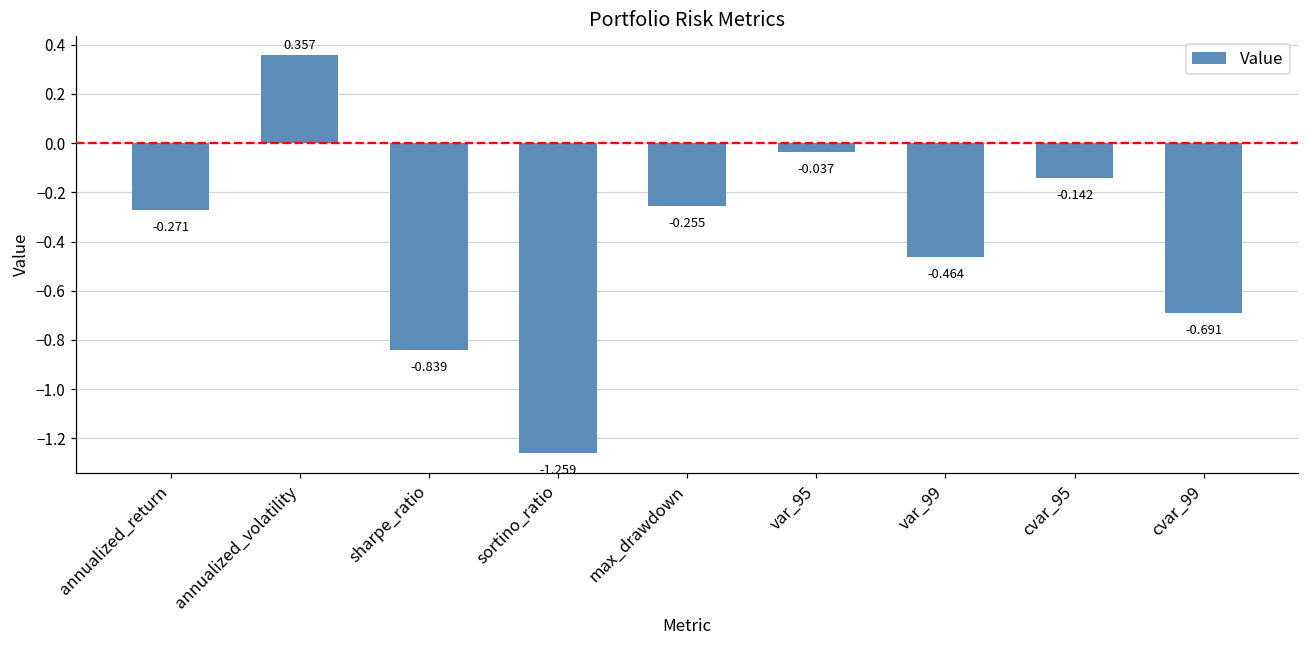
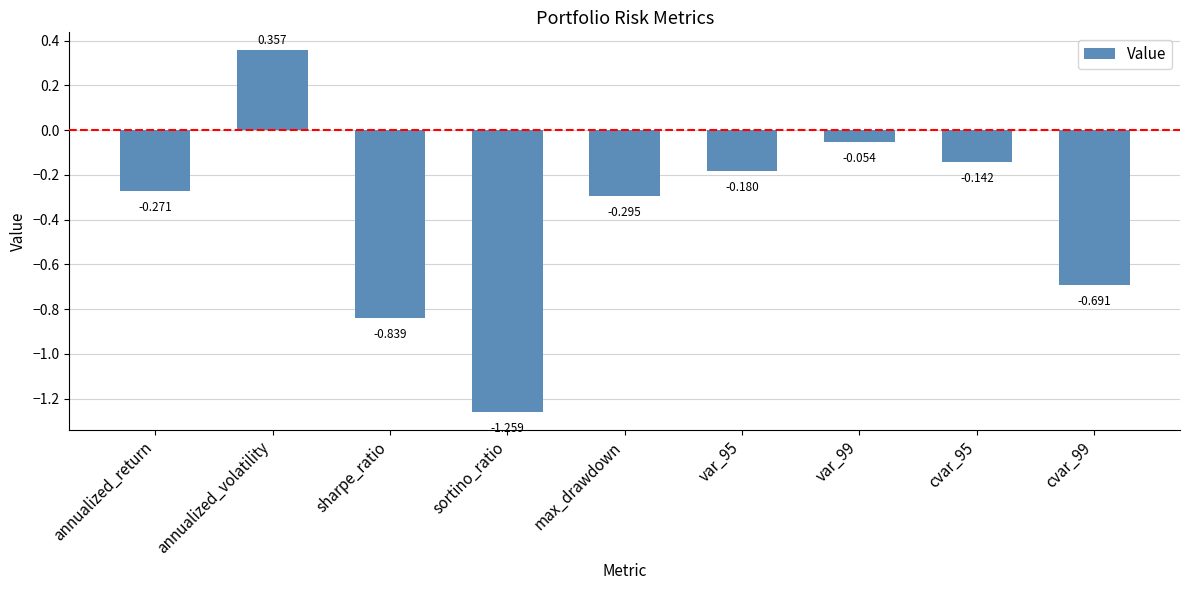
max_drawdown: -0.255 -> -0.295
var_95: -0.037 -> -0.180
var_99: -0.464 -> -0.054
